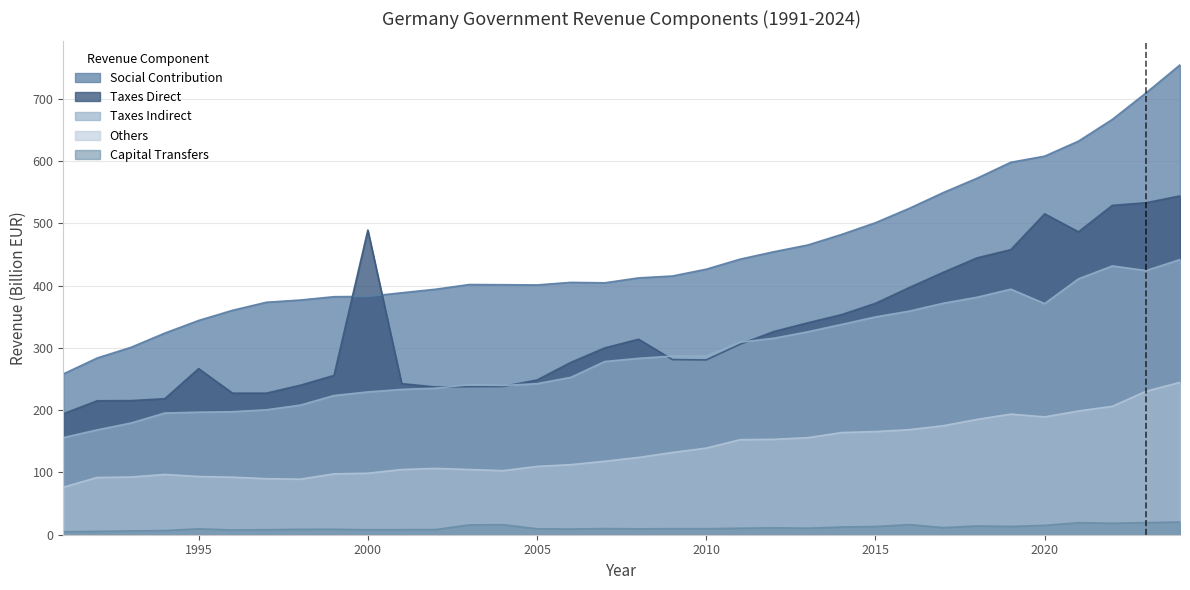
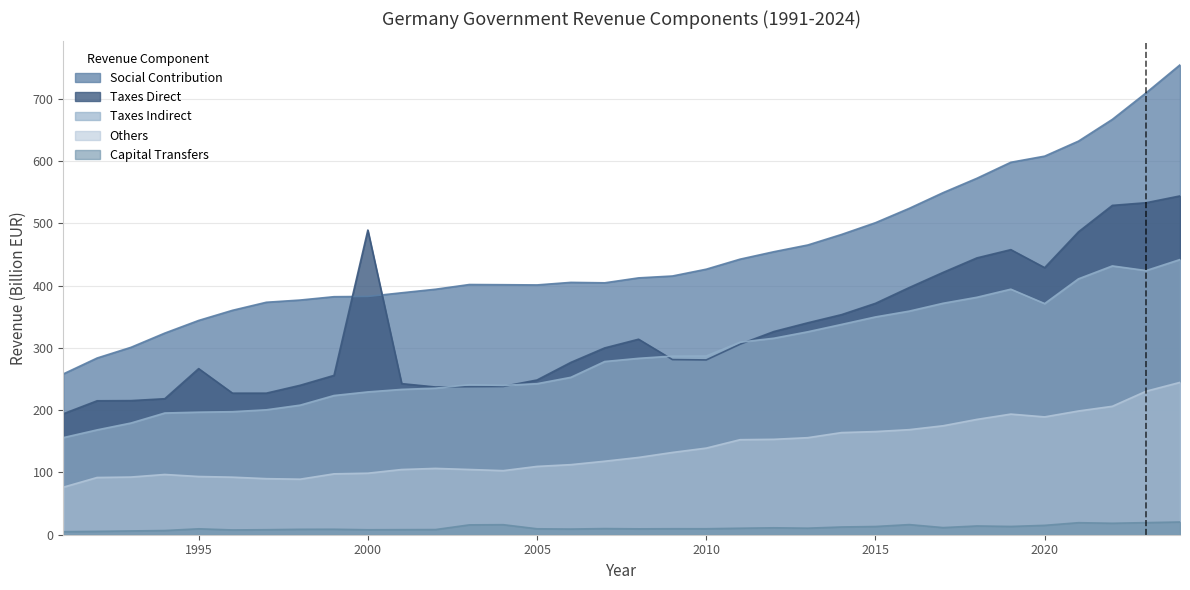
Taxes Direct, 2020: 520 -> 430
